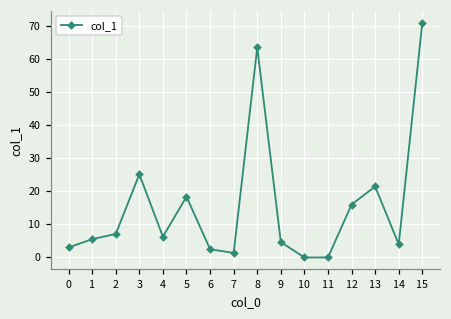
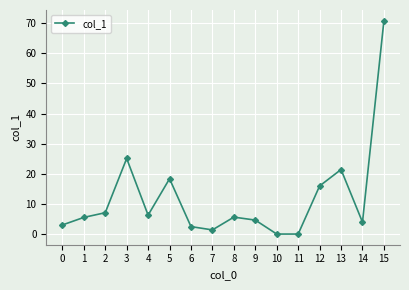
8: 63 -> 6
